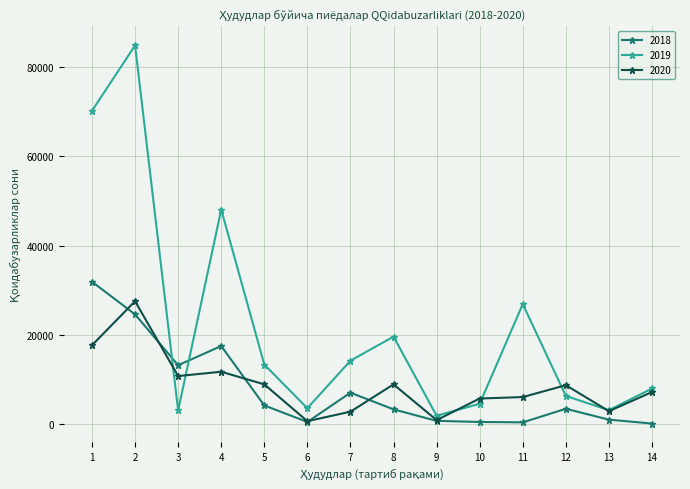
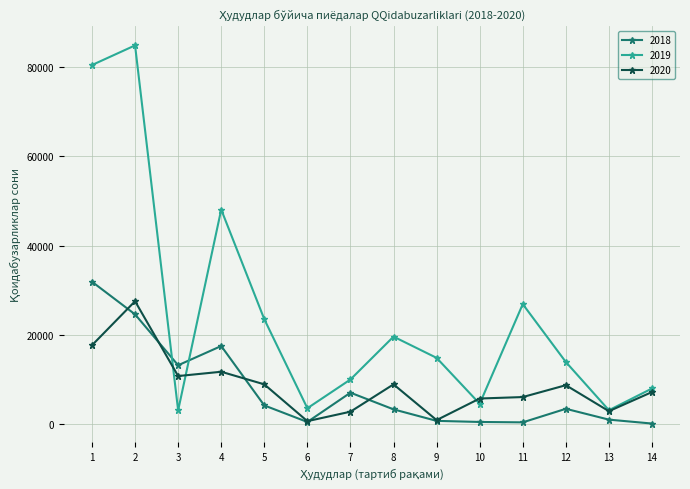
2019, 1: 70000 -> 80000
2019, 5: 13000 -> 24000
2019, 7: 14000 -> 10000
2019, 9: 2000 -> 15000
2019, 12: 6000 -> 14000
